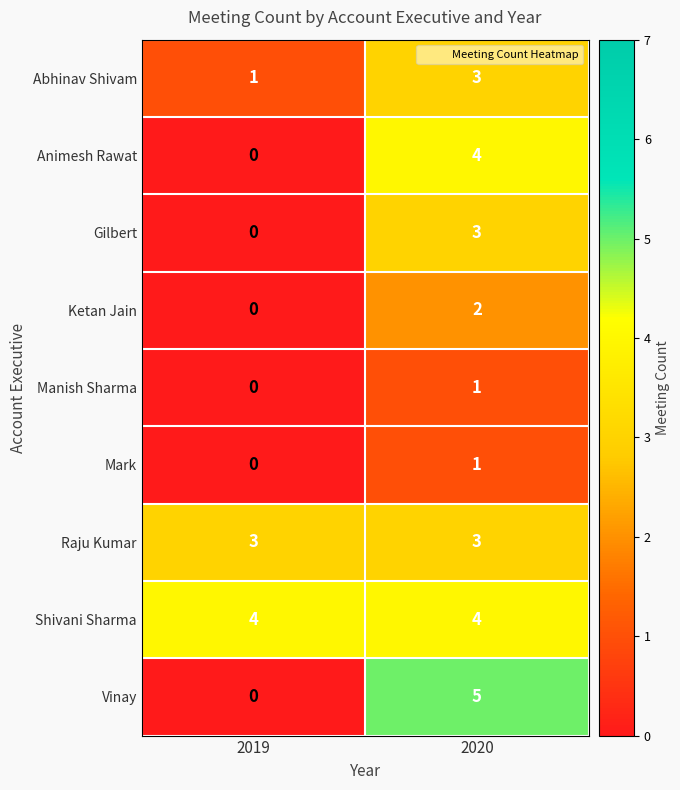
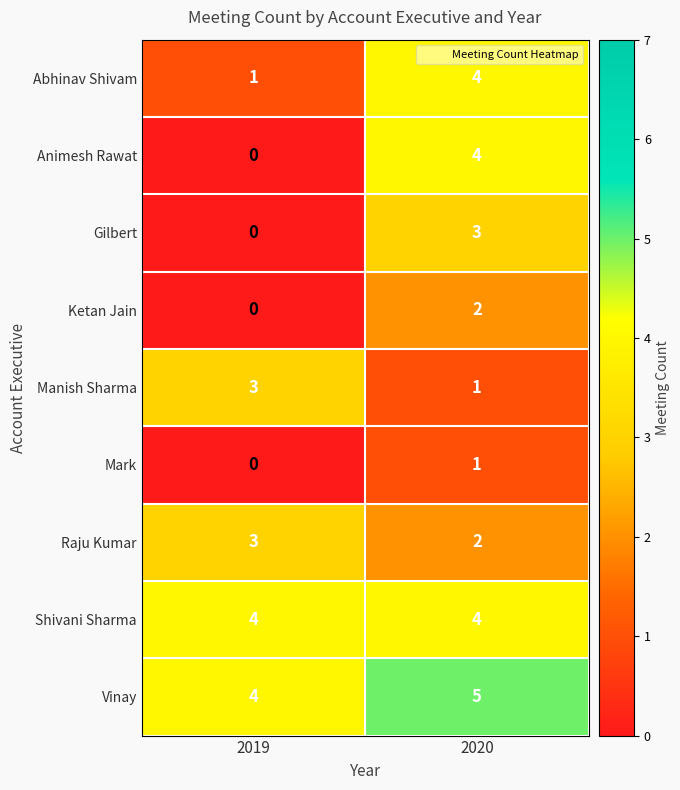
Abhinav Shivam, 2020: 3 -> 4
Manish Sharma, 2019: 0 -> 3
Raju Kumar, 2020: 3 -> 2
Vinay, 2019: 0 -> 4
